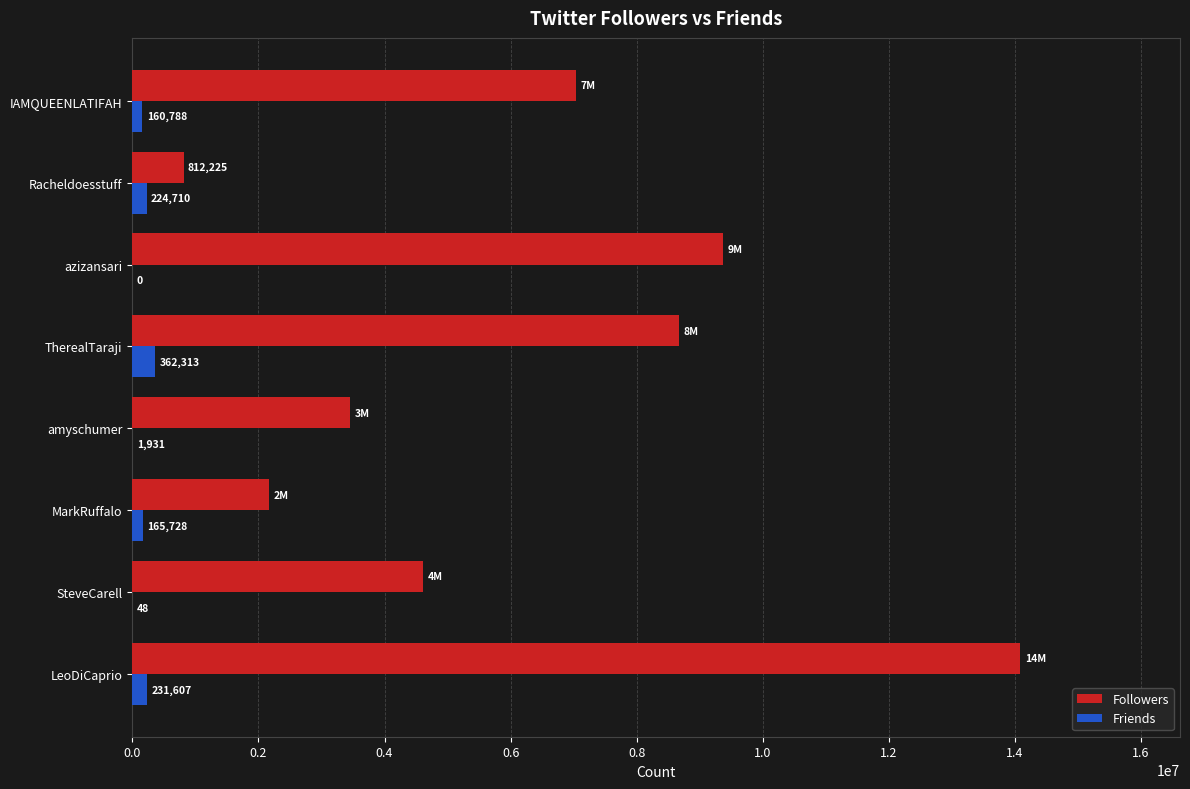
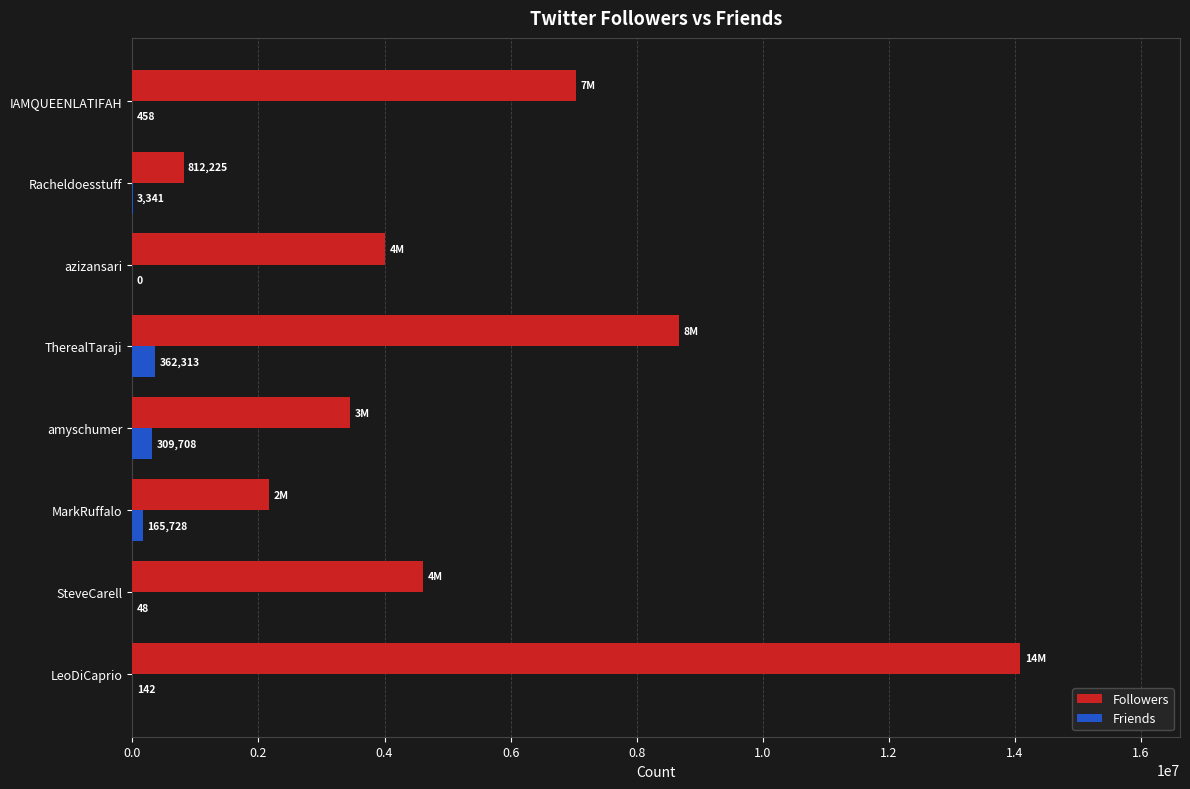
Friends, IAMQUEENLATIFAH: 160,788 -> 458
Friends, Racheldoesstuff: 224,710 -> 3,341
Followers, azizansari: 9M -> 4M
Friends, amyschumer: 1,931 -> 309,708
Friends, LeoDiCaprio: 231,607 -> 142
